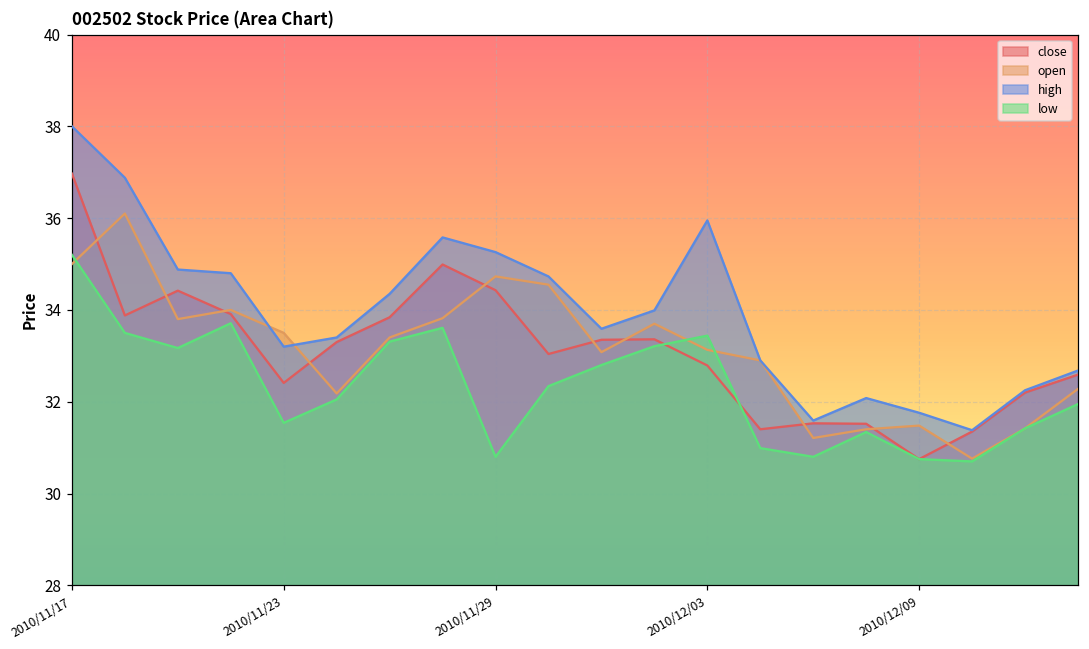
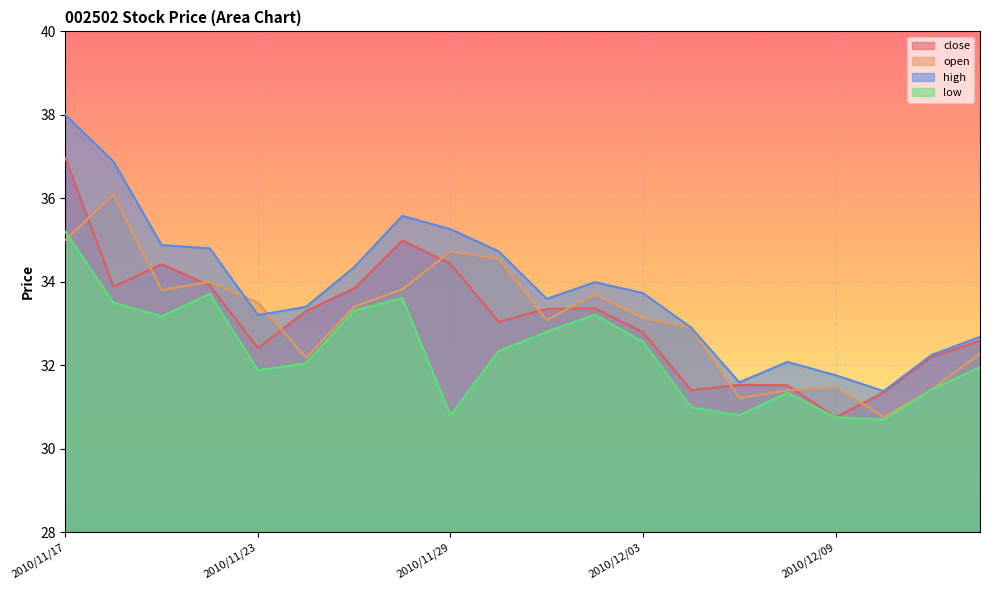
low, 2010/11/23: 31.5 -> 31.9
high, 2010/12/03: 36.0 -> 33.7
low, 2010/12/03: 33.4 -> 32.6
